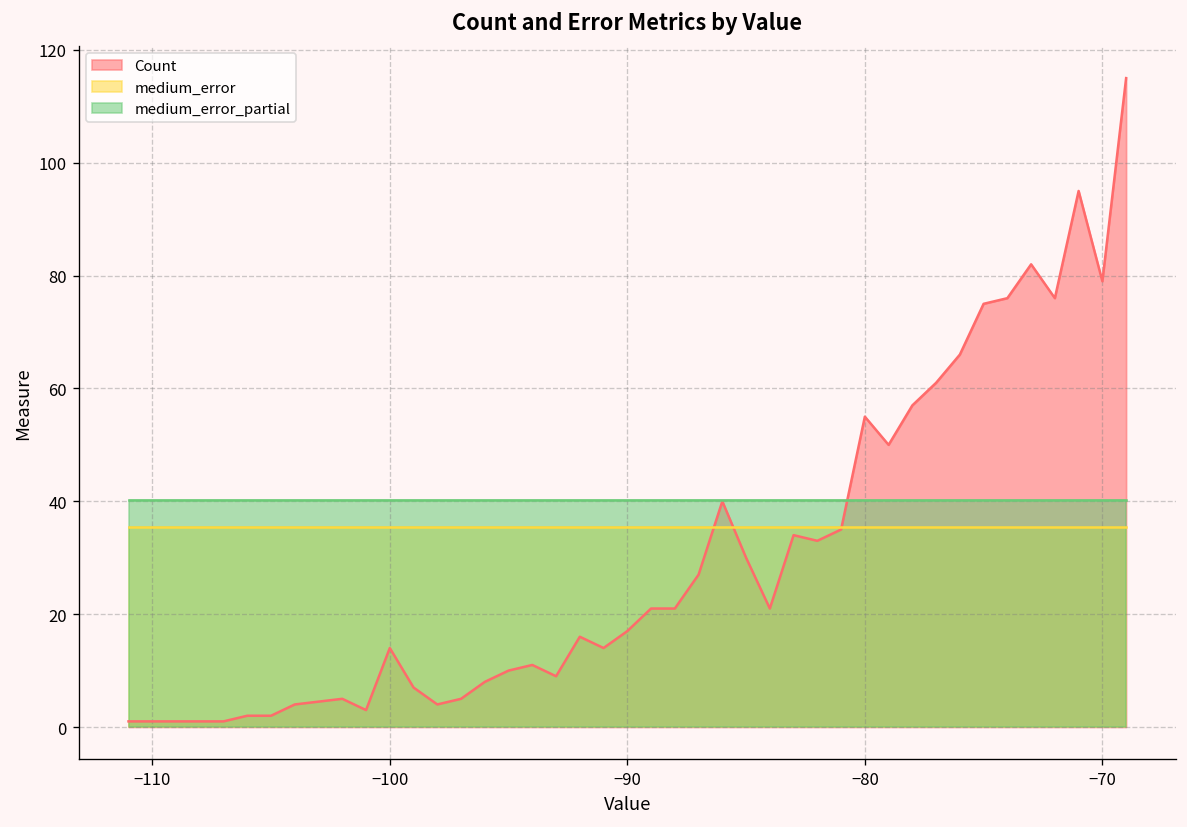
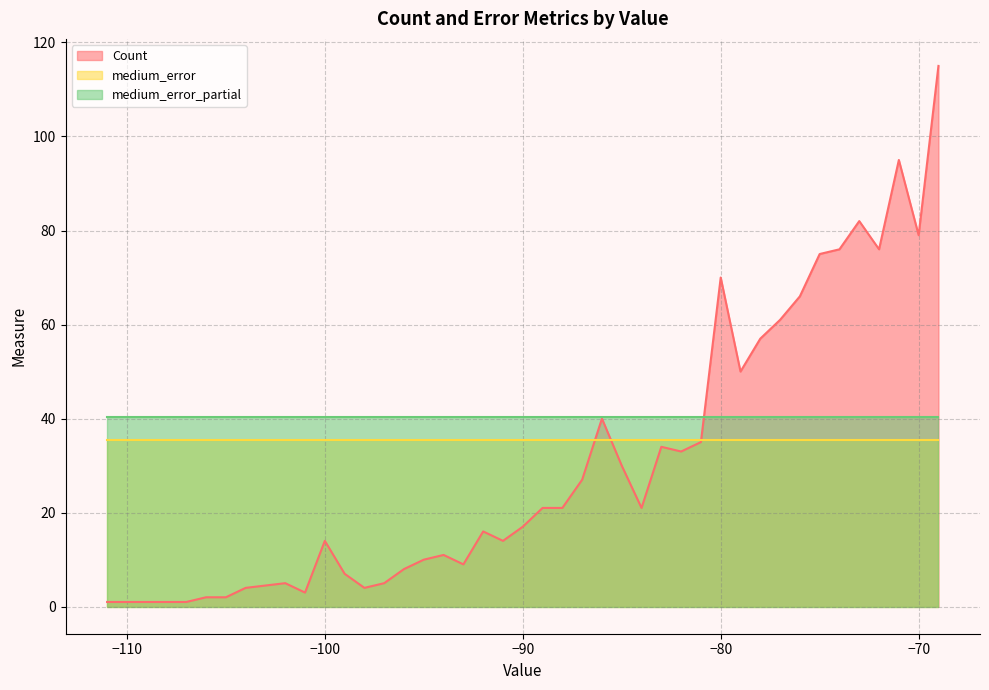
Count, −80: 55 -> 70
